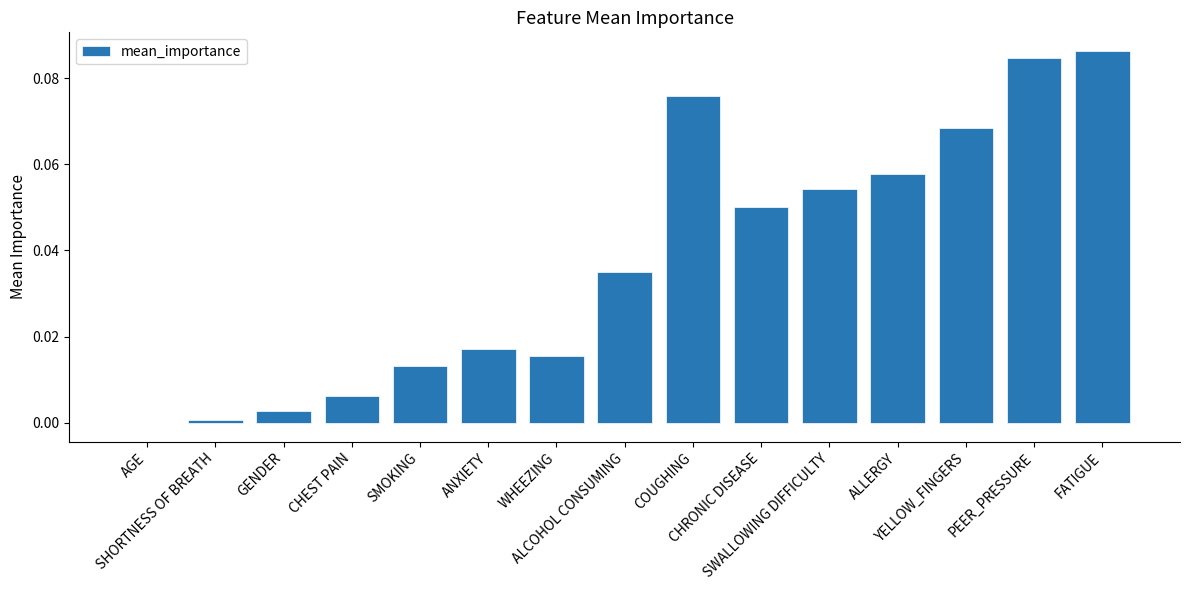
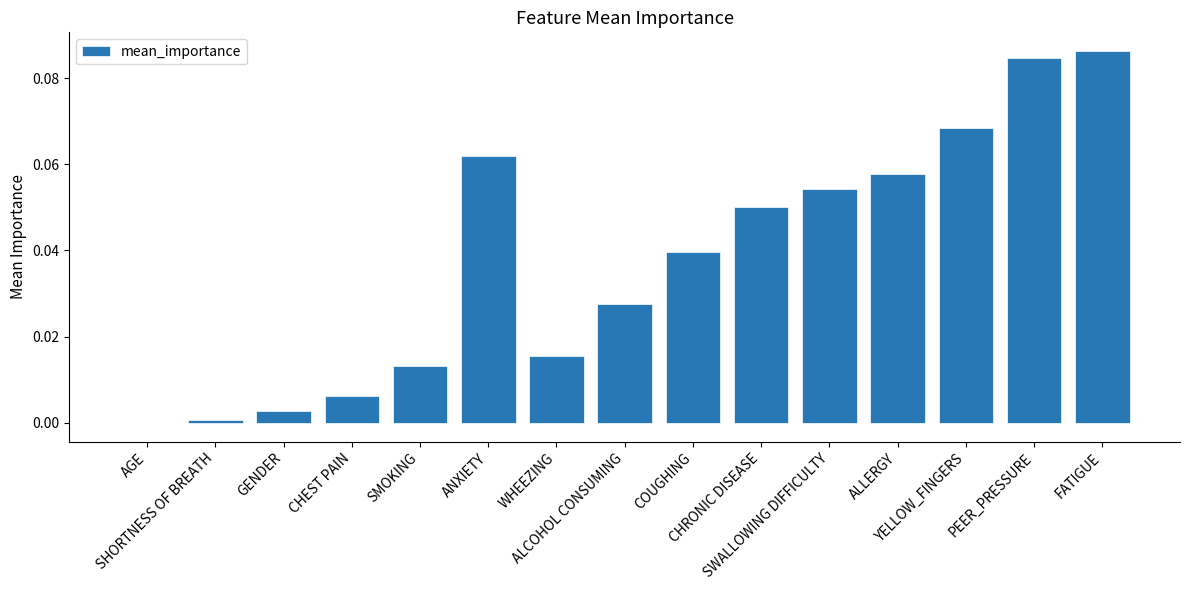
ANXIETY: 0.017 -> 0.062
ALCOHOL CONSUMING: 0.035 -> 0.028
COUGHING: 0.076 -> 0.040
